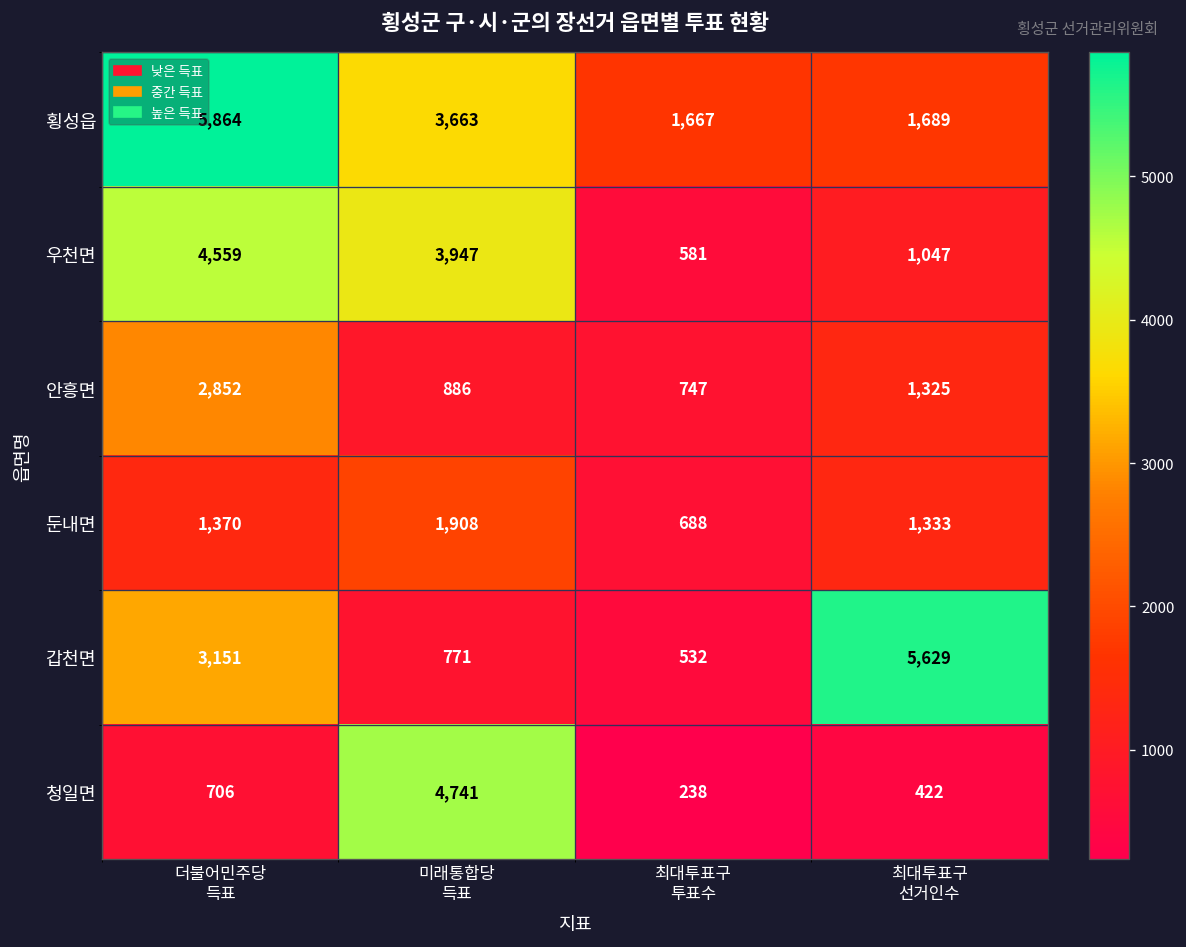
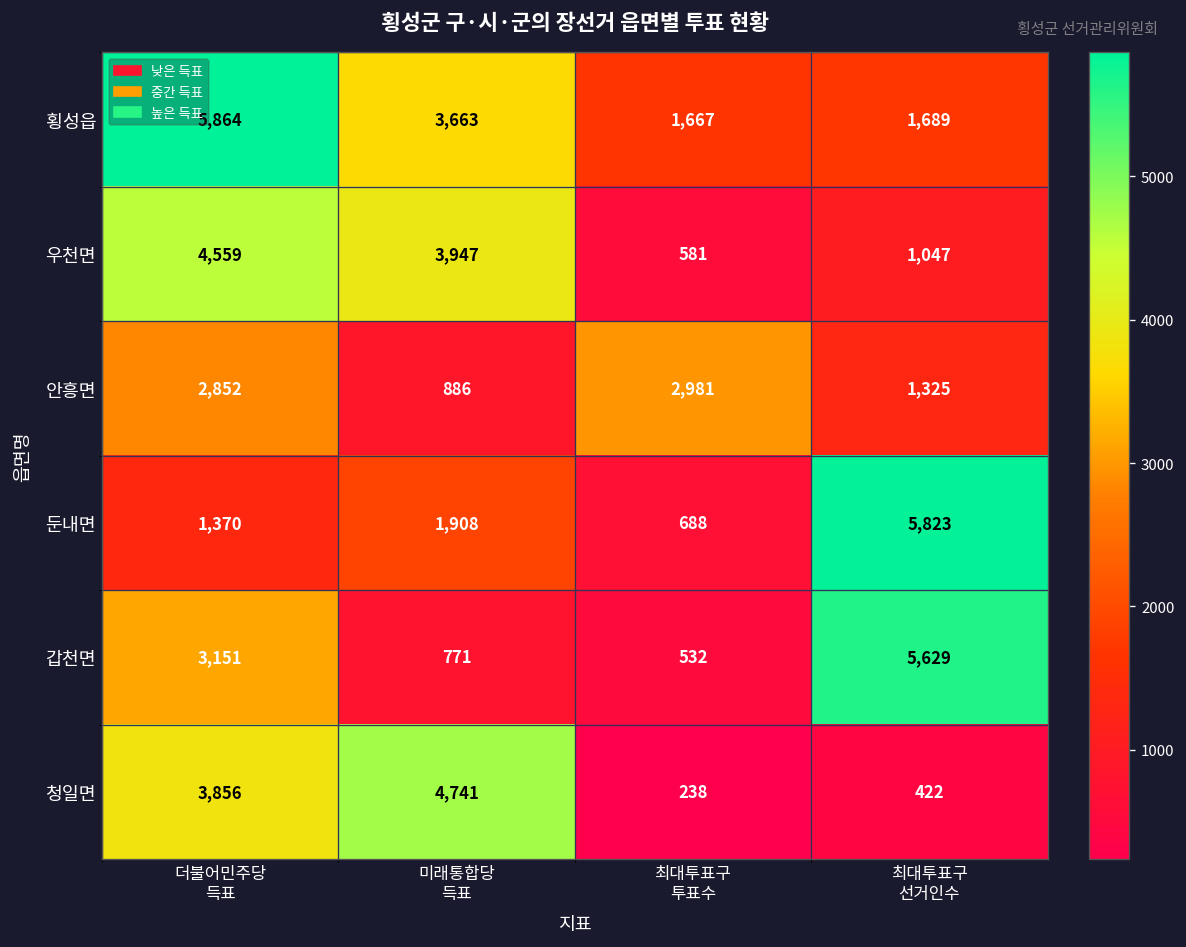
안흥면, 최대투표구 투표수: 747 -> 2,981
둔내면, 최대투표구 선거인수: 1,333 -> 5,823
청일면, 더불어민주당 득표: 706 -> 3,856
